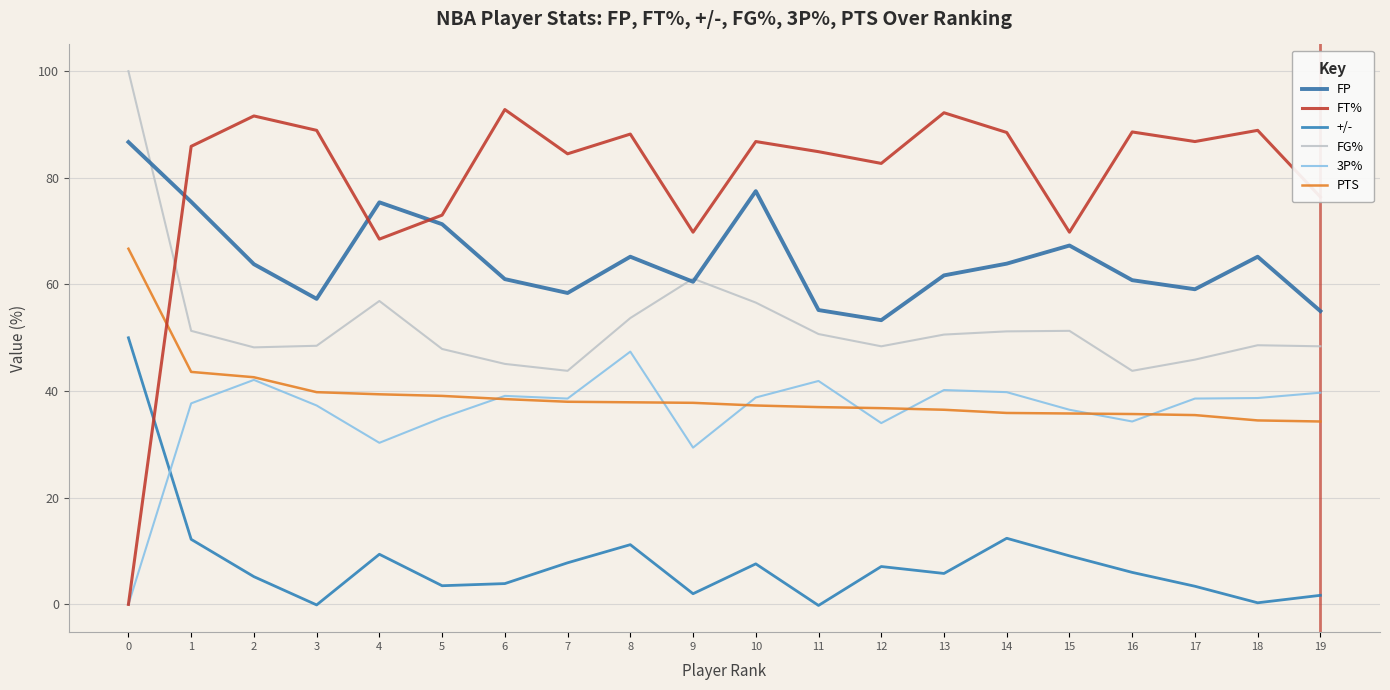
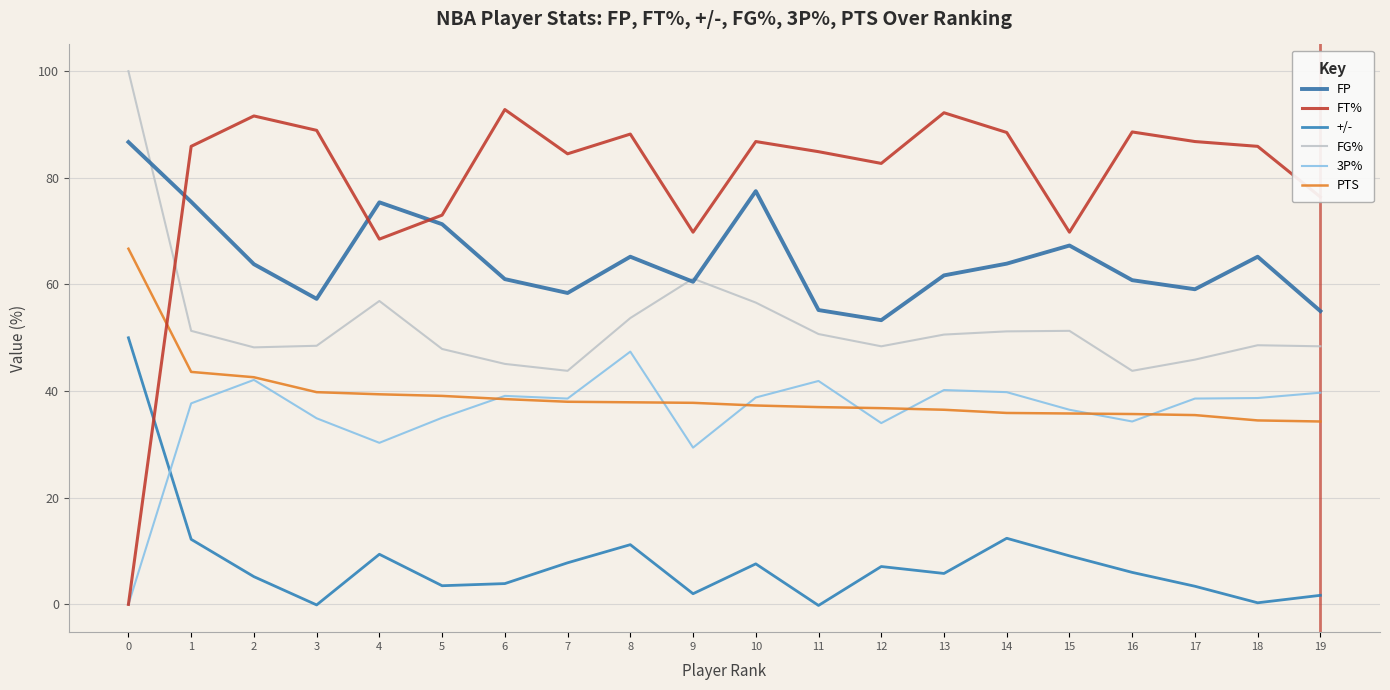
3P%, 3: 37 -> 35
FT%, 18: 89 -> 86
